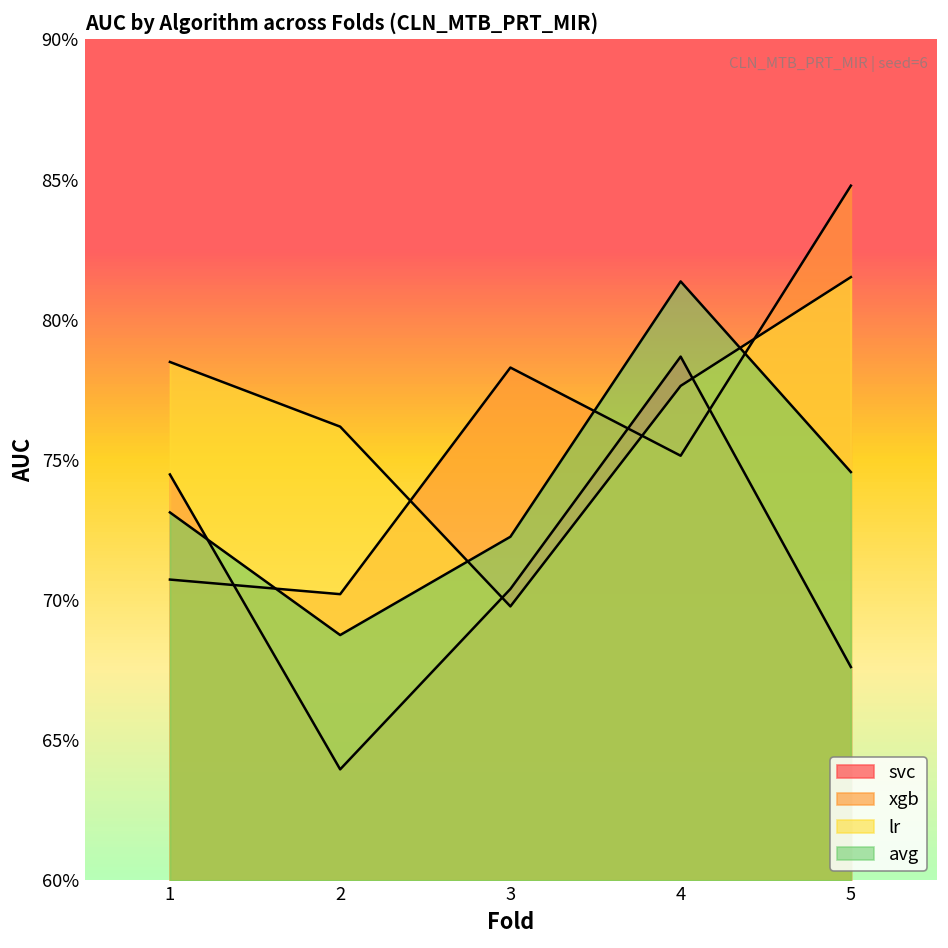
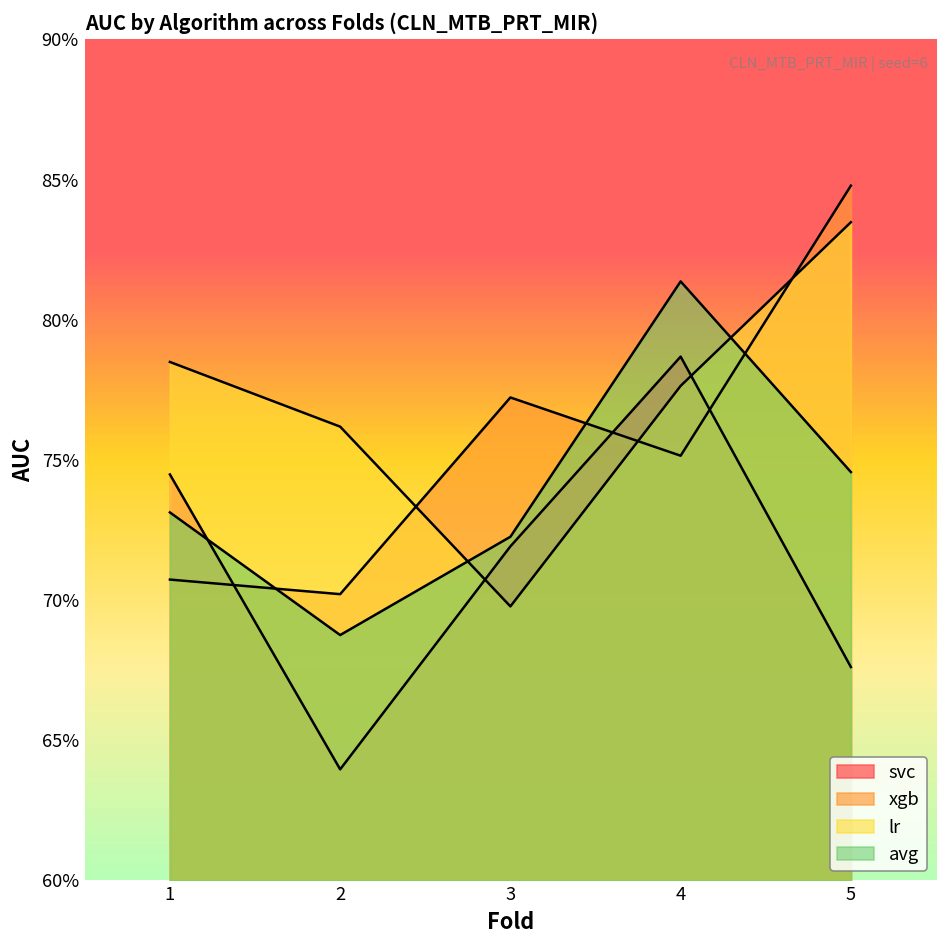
svc, 3: 70.4% -> 71.9%
xgb, 3: 78.3% -> 77.2%
lr, 5: 81.5% -> 83.5%
